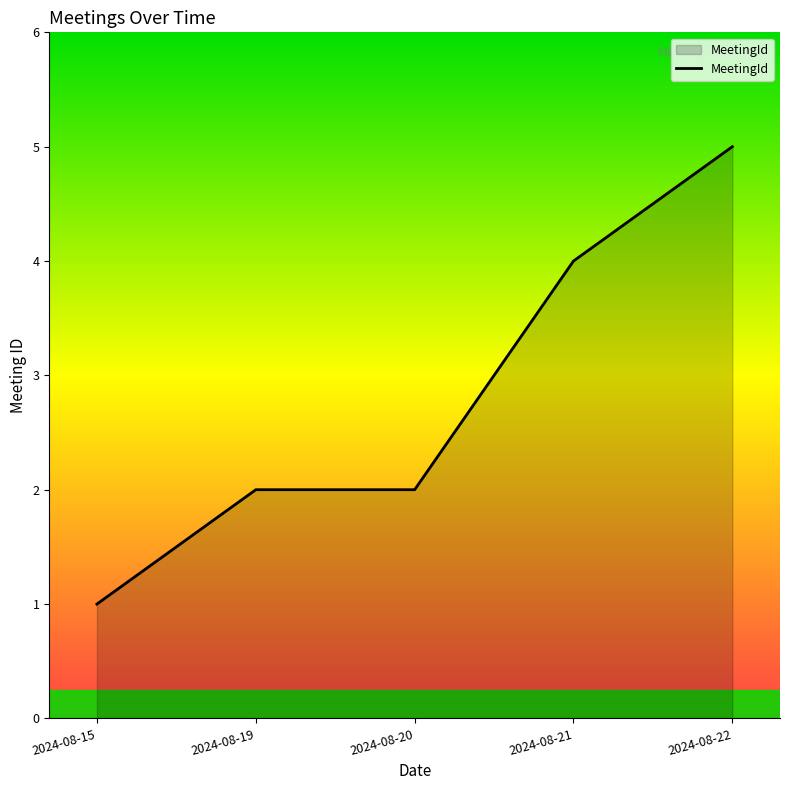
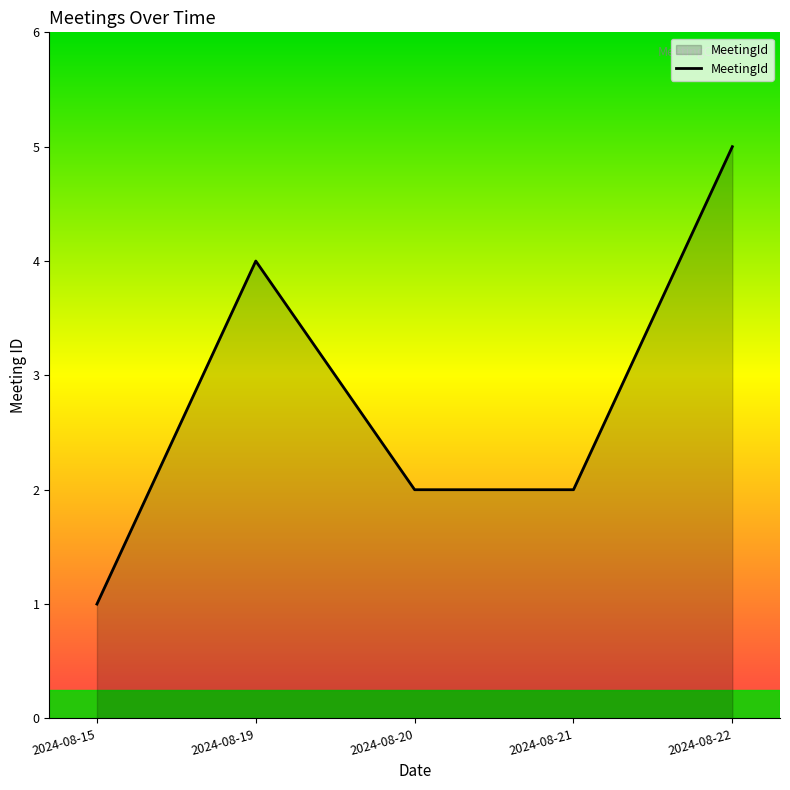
2024-08-19: 2 -> 4
2024-08-21: 4 -> 2
